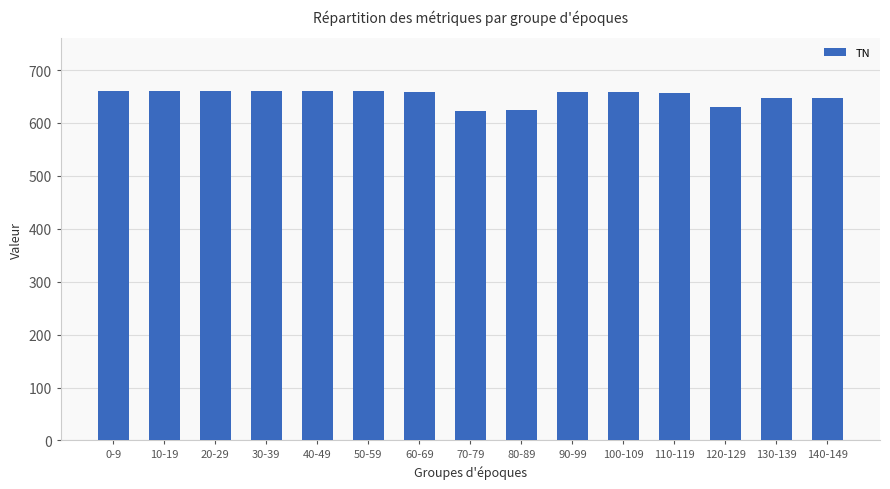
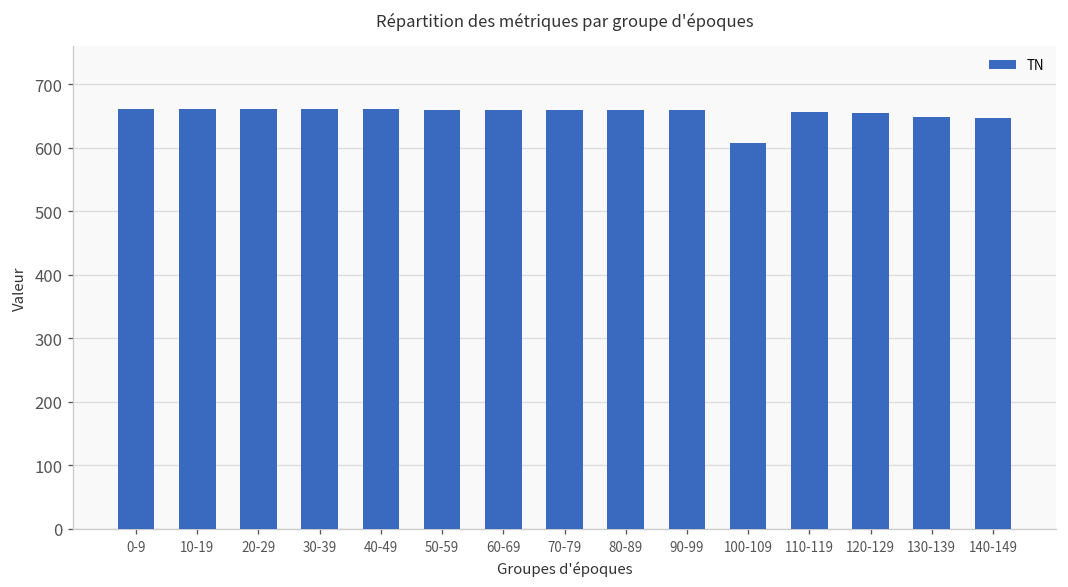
70-79: 620 -> 660
80-89: 620 -> 660
100-109: 660 -> 610
120-129: 630 -> 650
